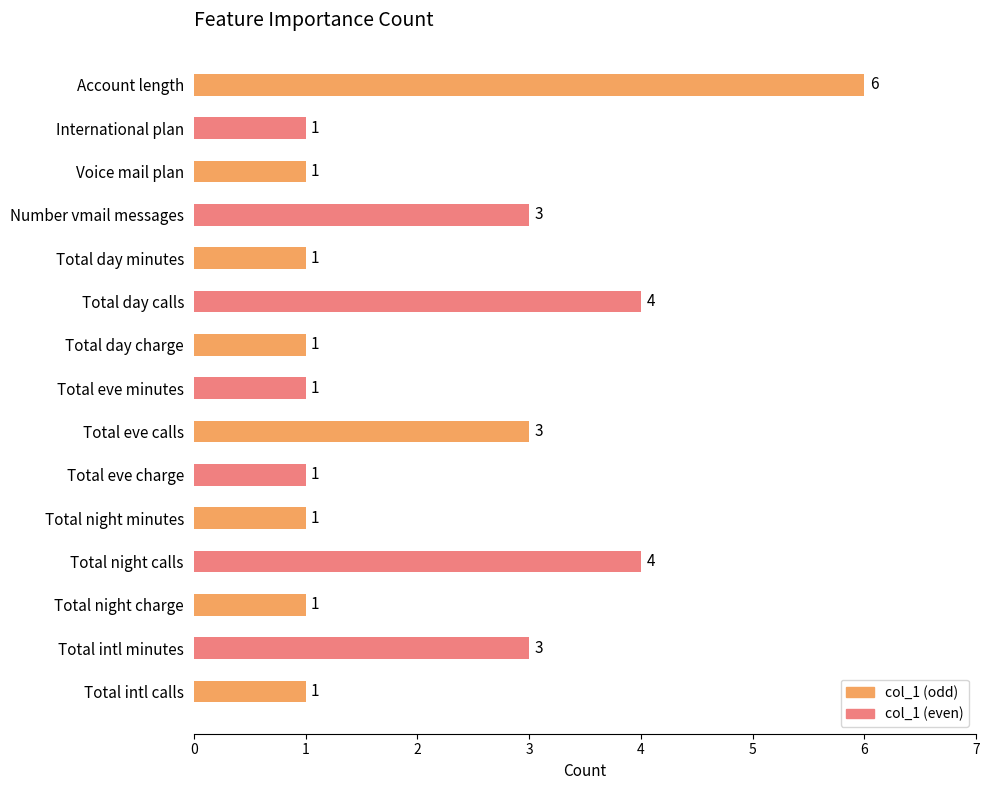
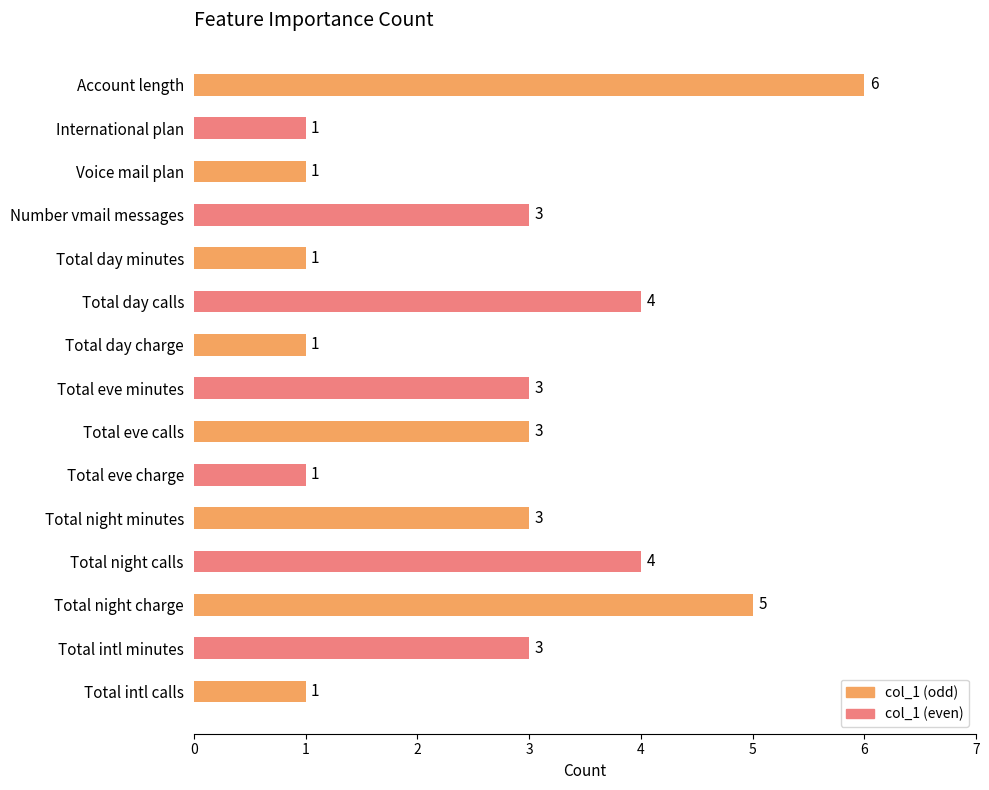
Total eve minutes: 1 -> 3
Total night minutes: 1 -> 3
Total night charge: 1 -> 5
